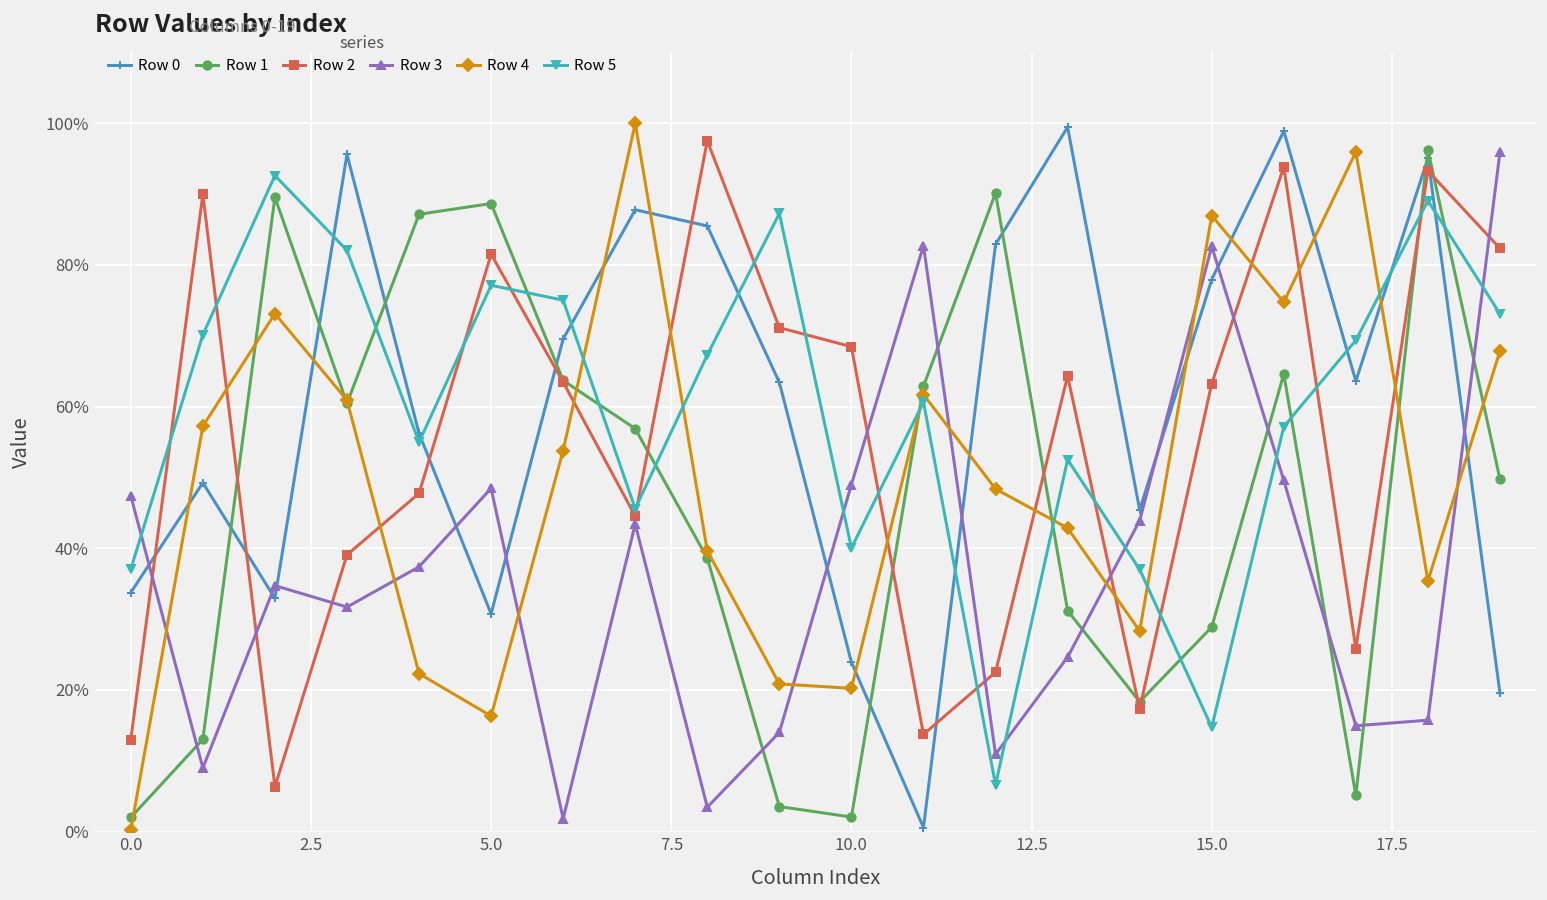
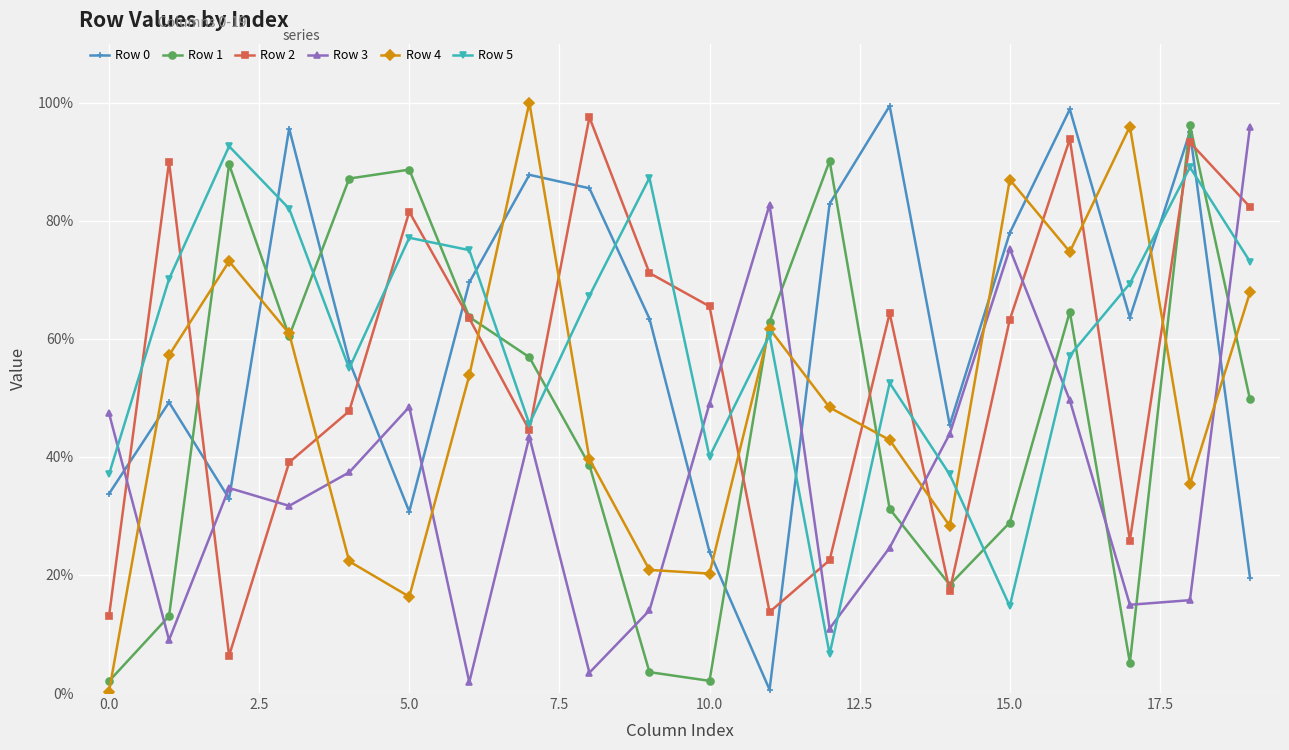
Row 2, 10.0: 68% -> 66%
Row 3, 15.0: 83% -> 75%
